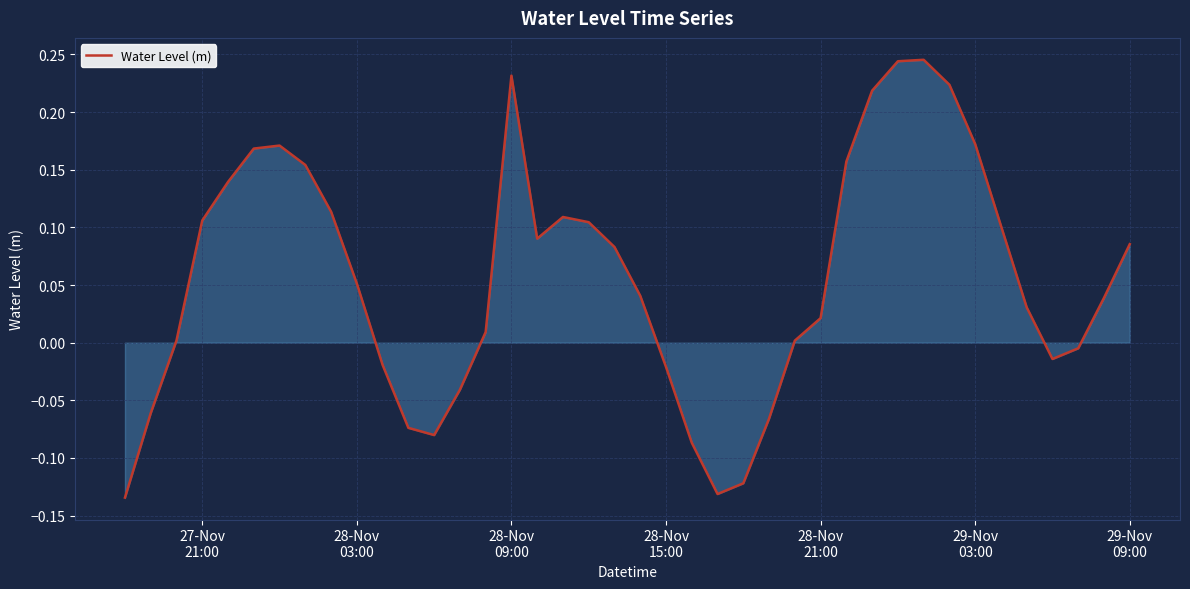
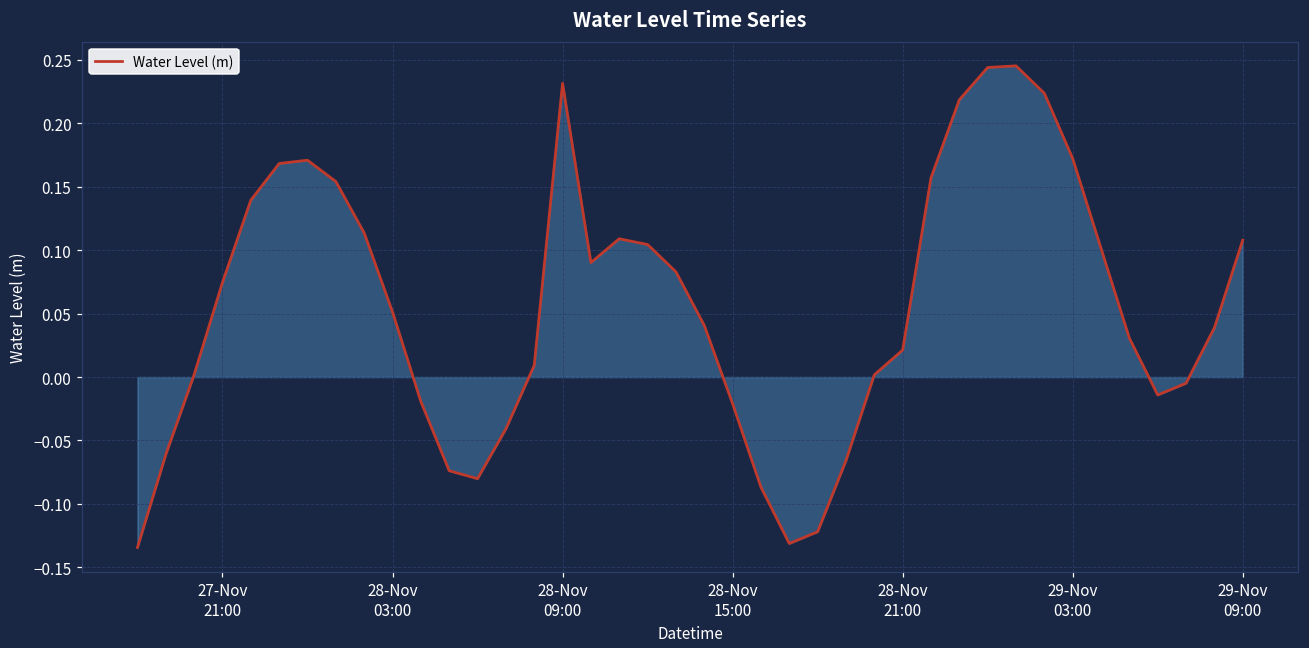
Water Level (m), 27-Nov 21:00: 0.106 -> 0.075
Water Level (m), 29-Nov 09:00: 0.085 -> 0.108
